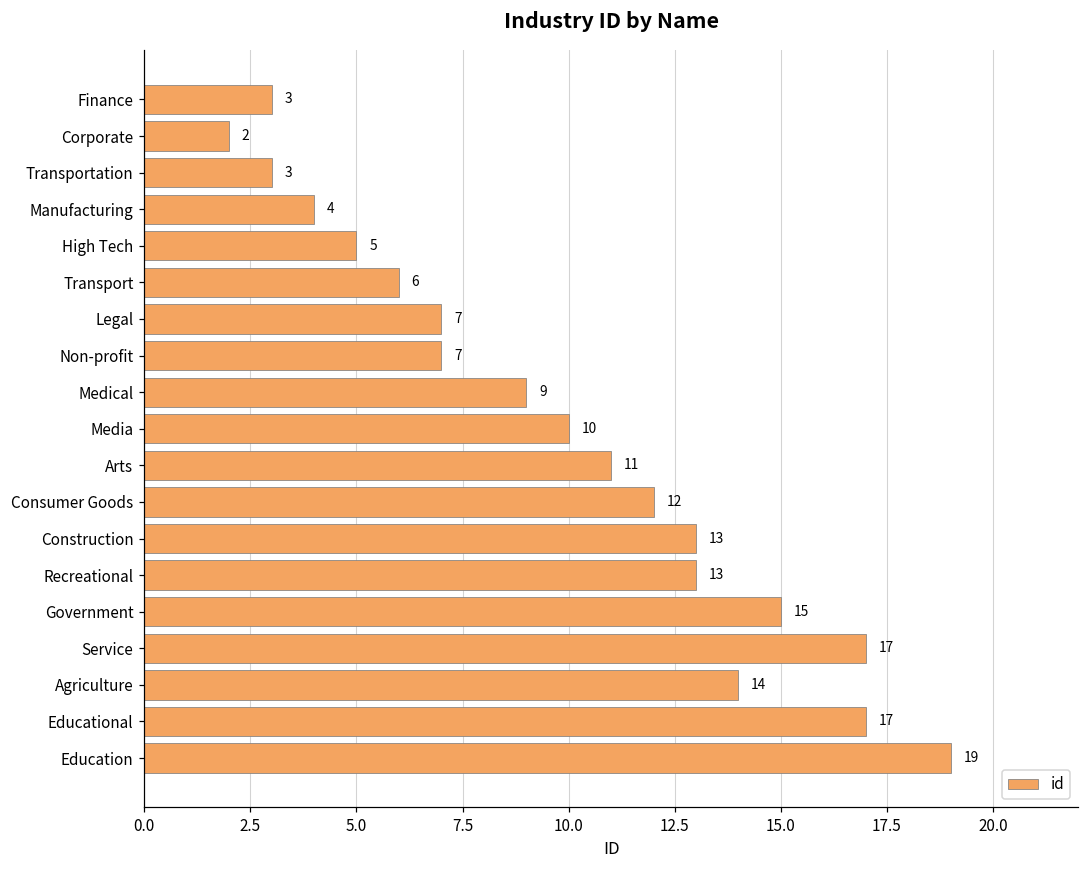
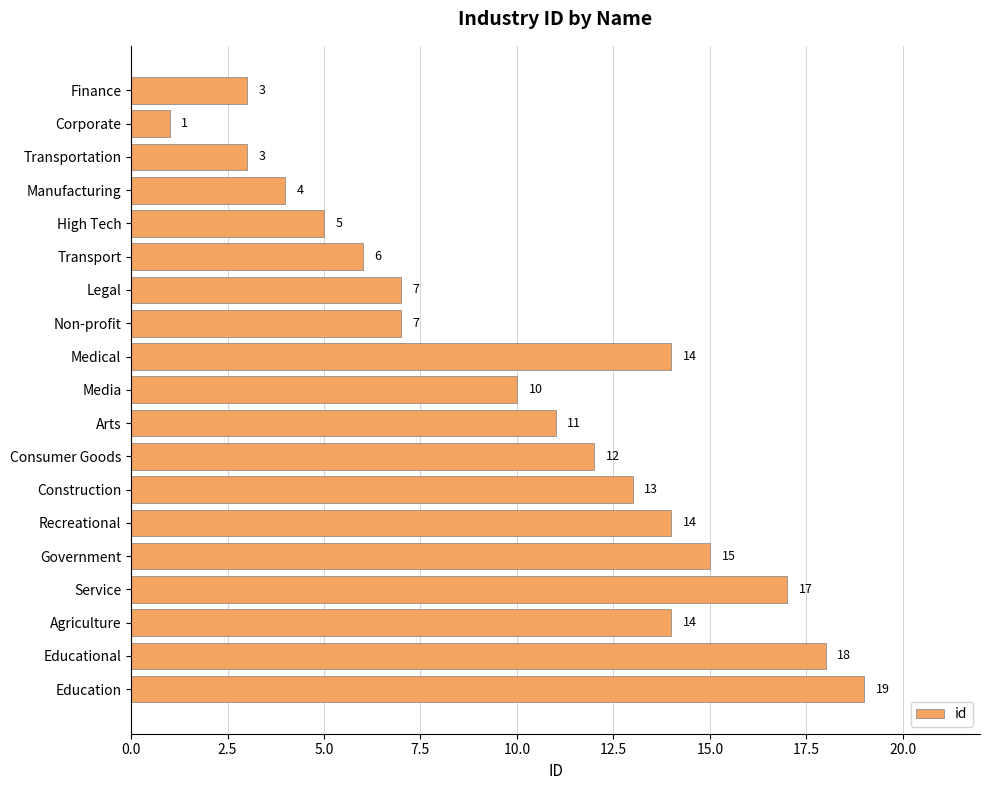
Corporate: 2 -> 1
Medical: 9 -> 14
Recreational: 13 -> 14
Educational: 17 -> 18
